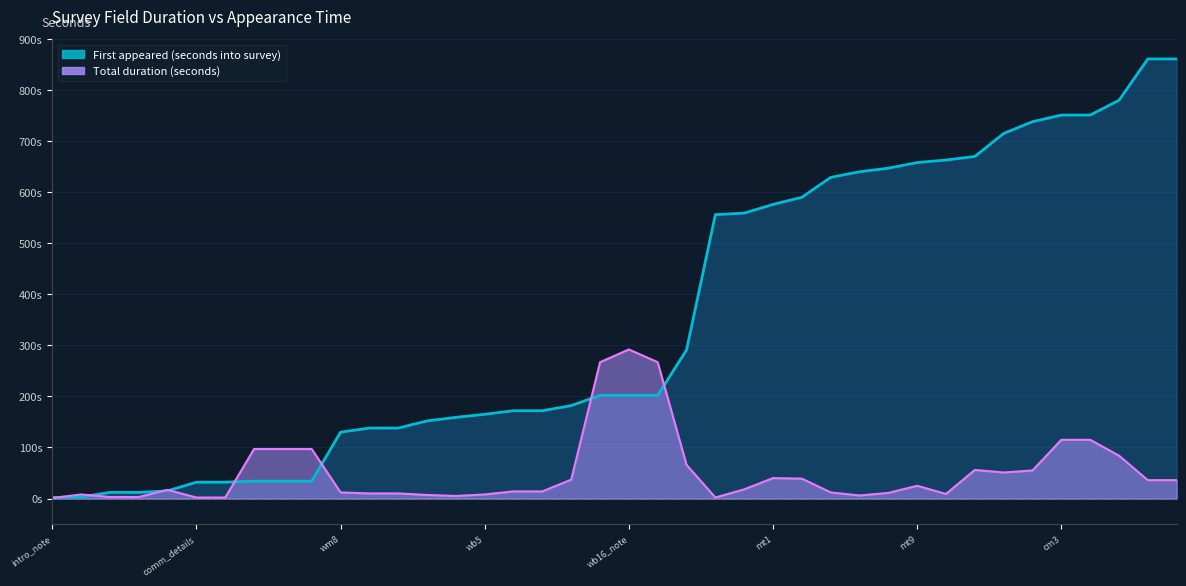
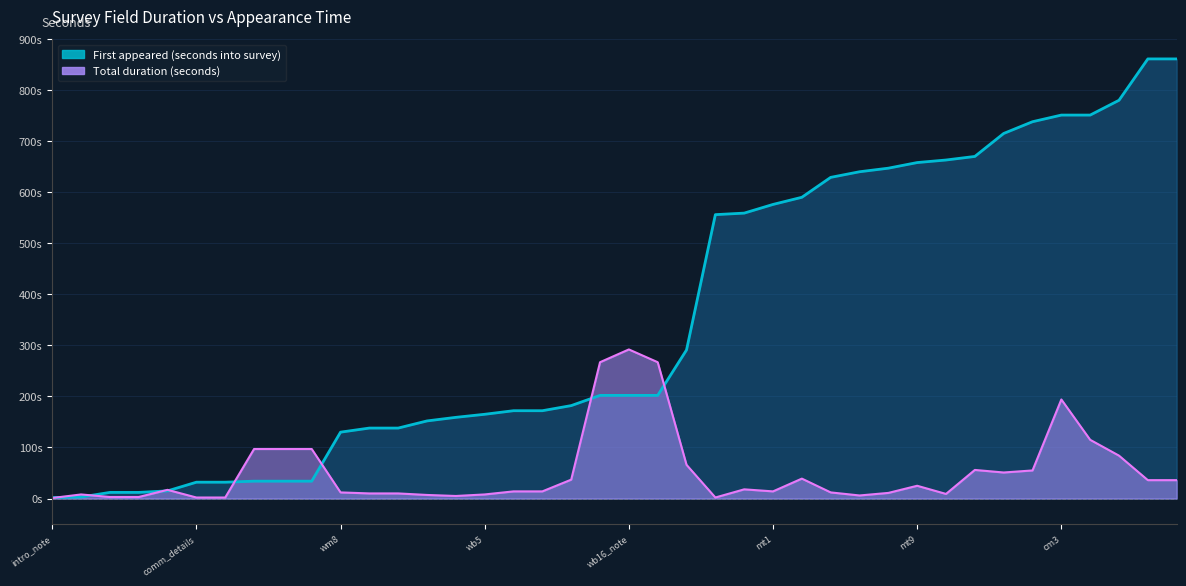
Total duration (seconds), mt1: 40s -> 10s
Total duration (seconds), cm3: 120s -> 190s
